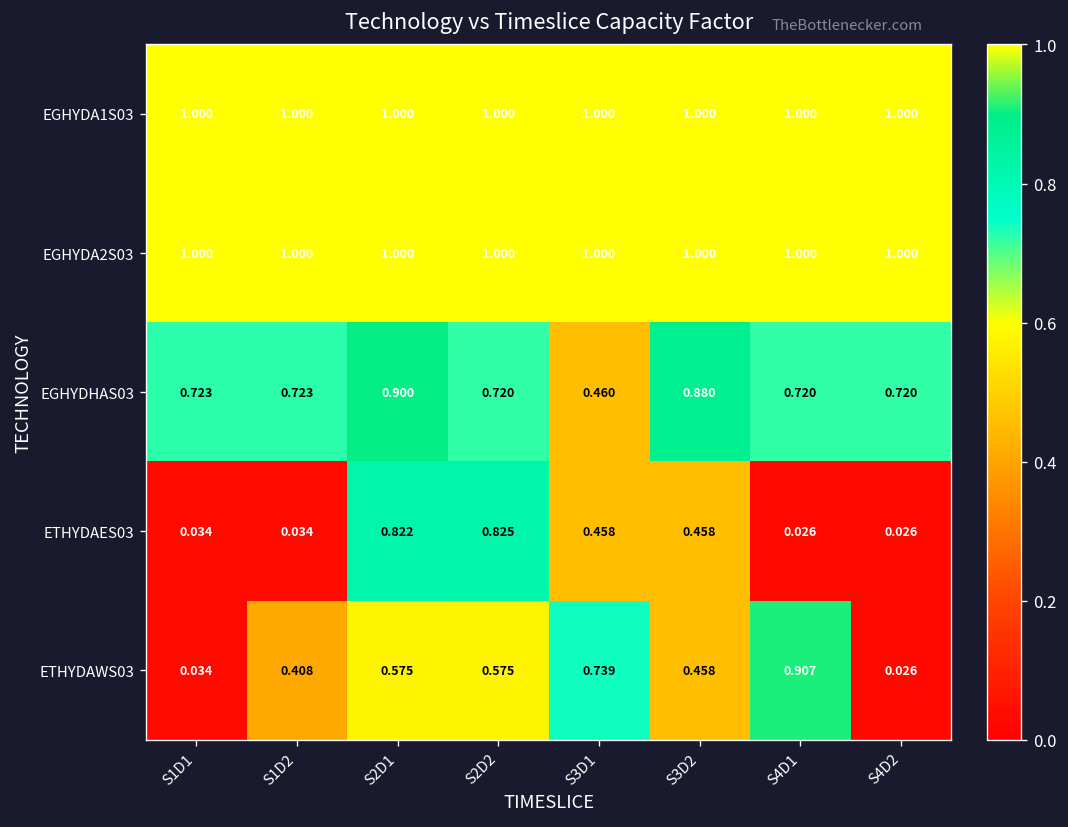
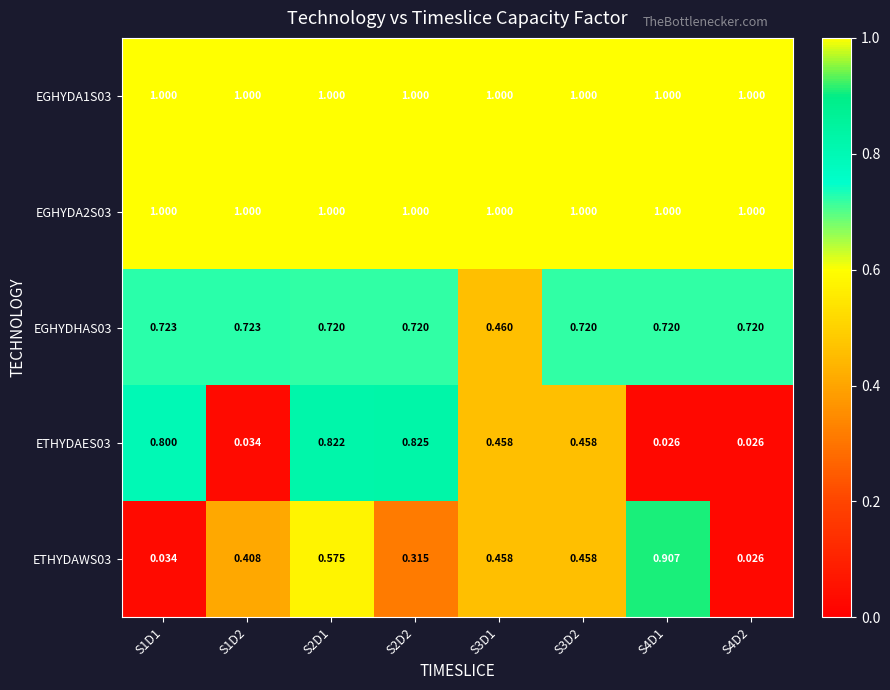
EGHYDHAS03, S2D1: 0.900 -> 0.720
EGHYDHAS03, S3D2: 0.880 -> 0.720
ETHYDAES03, S1D1: 0.034 -> 0.800
ETHYDAWS03, S2D2: 0.575 -> 0.315
ETHYDAWS03, S3D1: 0.739 -> 0.458
